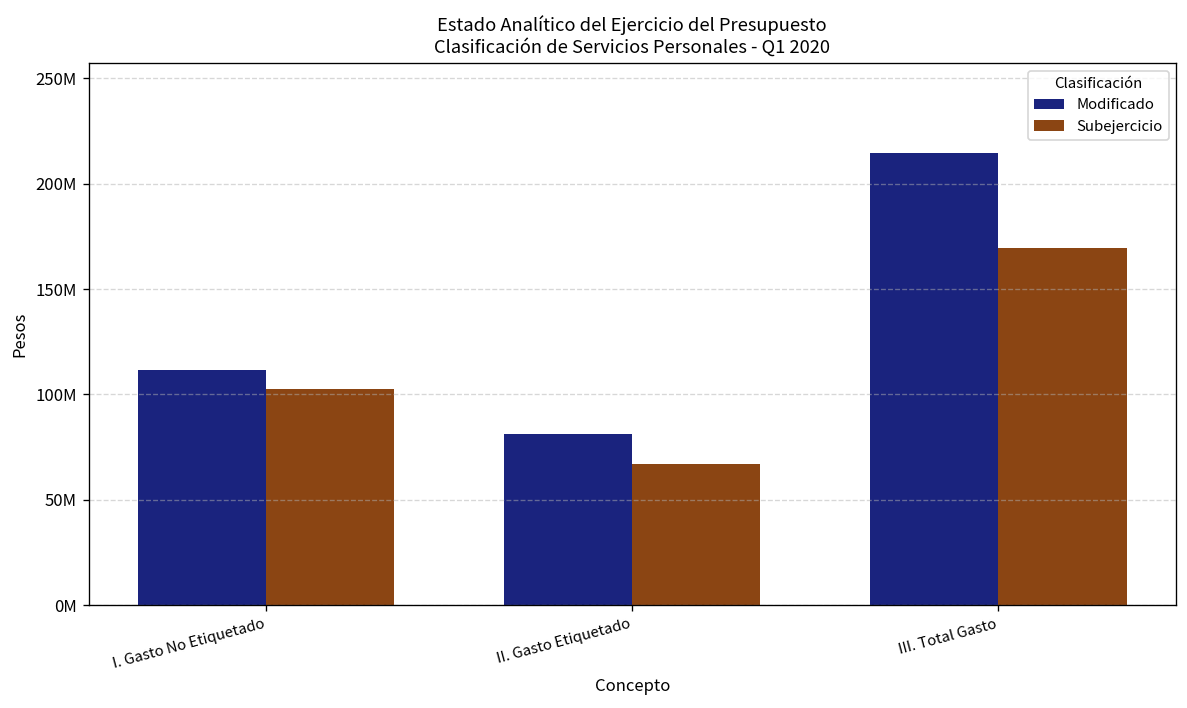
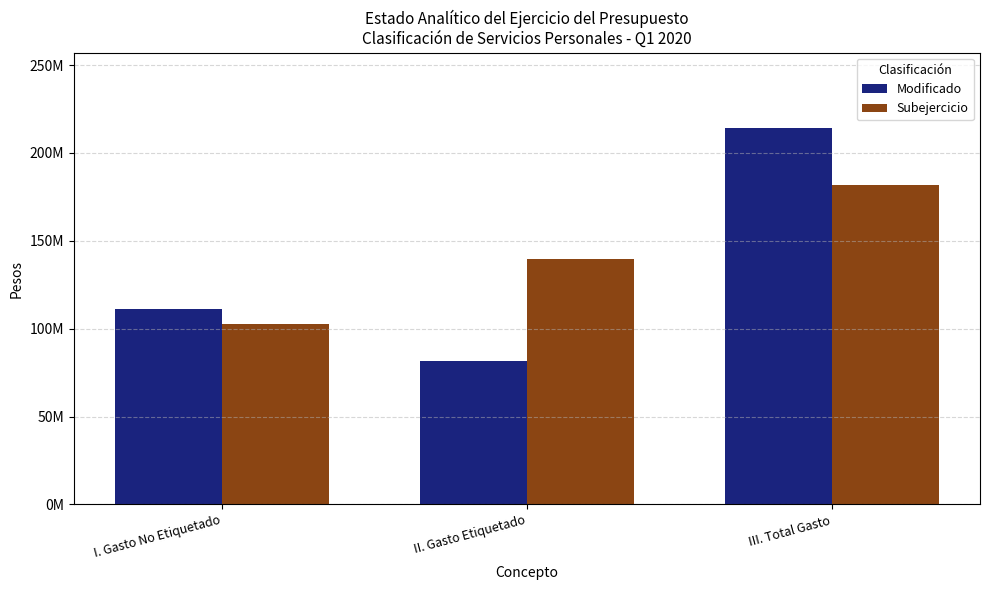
Subejercicio, II. Gasto Etiquetado: 67000000 -> 140000000
Subejercicio, III. Total Gasto: 170000000 -> 182000000
